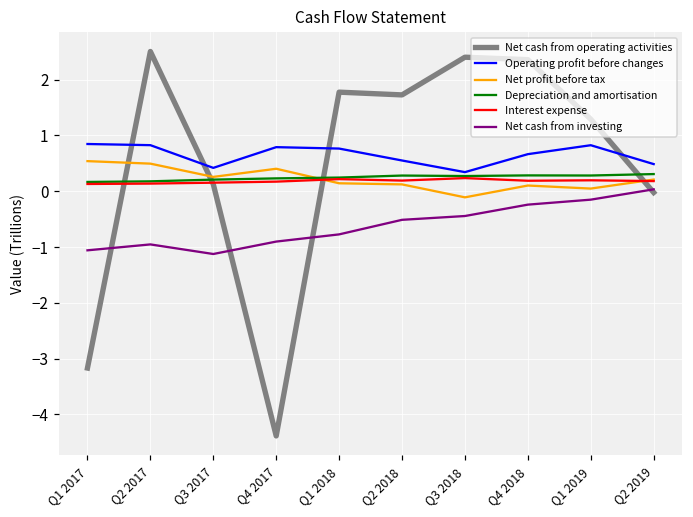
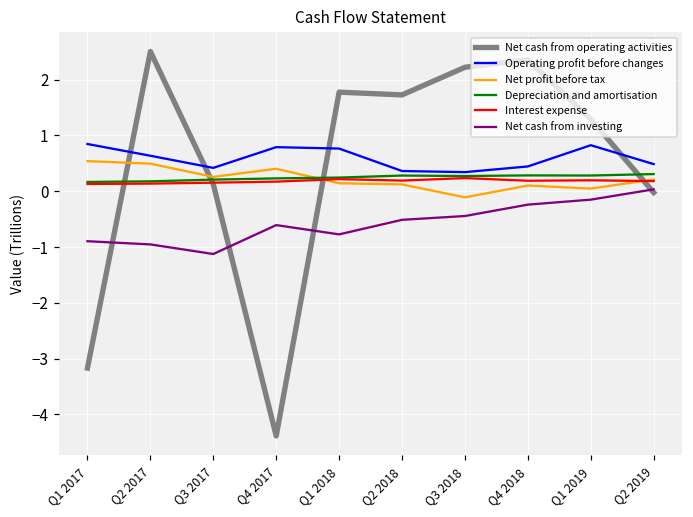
Net cash from investing, Q1 2017: -1.1 -> -0.9
Operating profit before changes, Q2 2017: 0.8 -> 0.6
Net cash from investing, Q4 2017: -0.9 -> -0.6
Operating profit before changes, Q2 2018: 0.5 -> 0.4
Net cash from operating activities, Q3 2018: 2.4 -> 2.2
Operating profit before changes, Q4 2018: 0.7 -> 0.4
